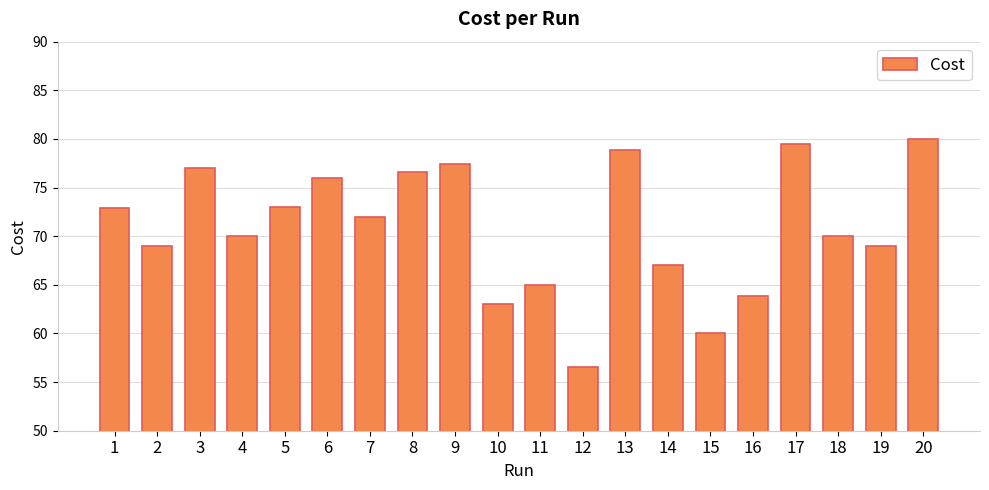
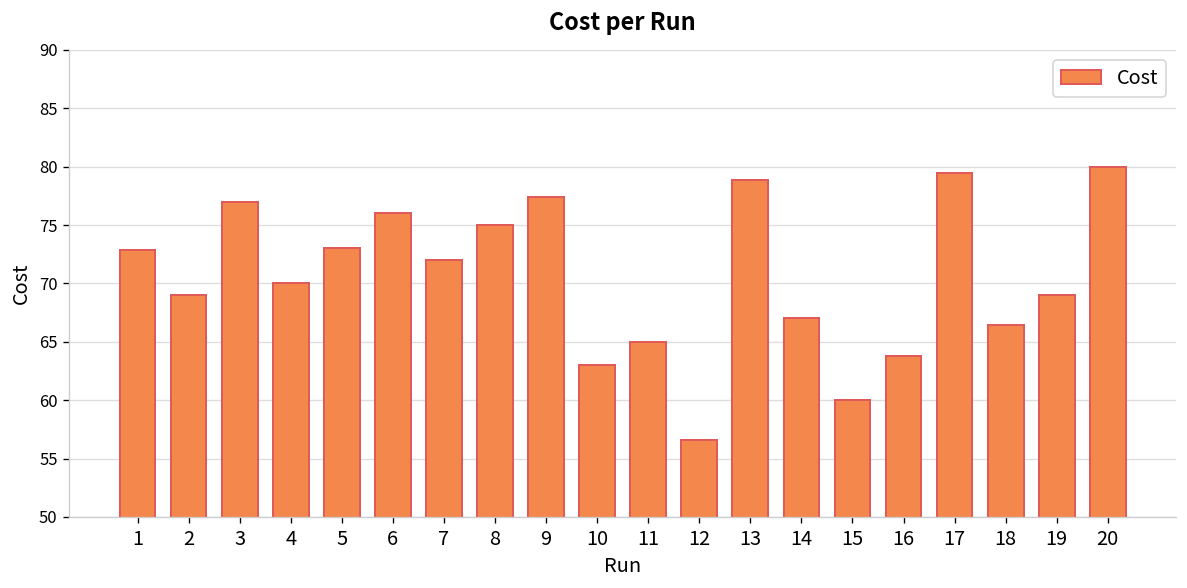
8: 77 -> 75
18: 70 -> 66
